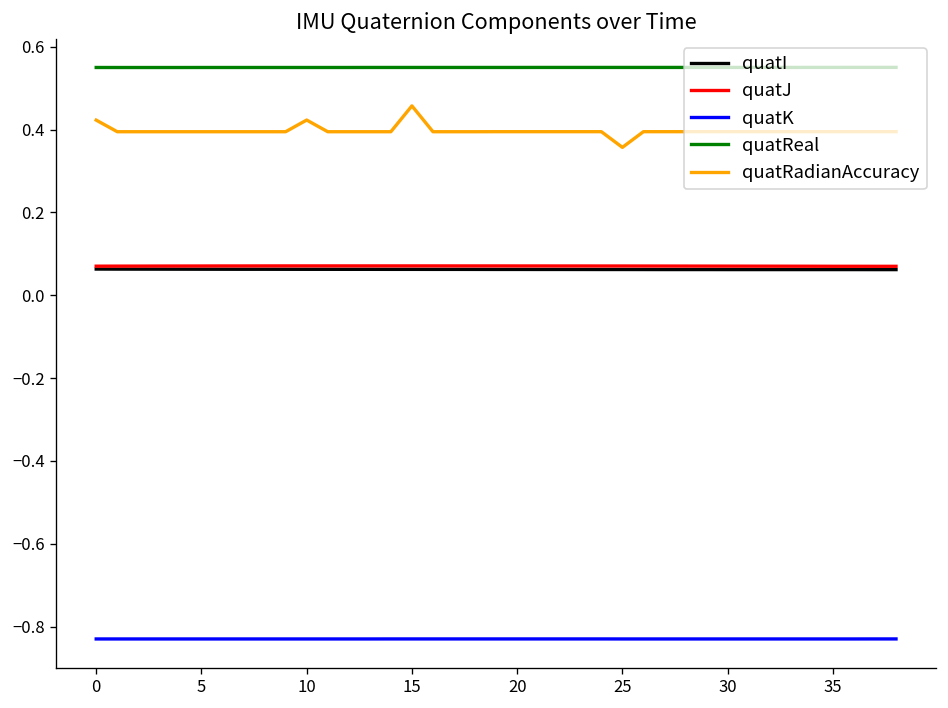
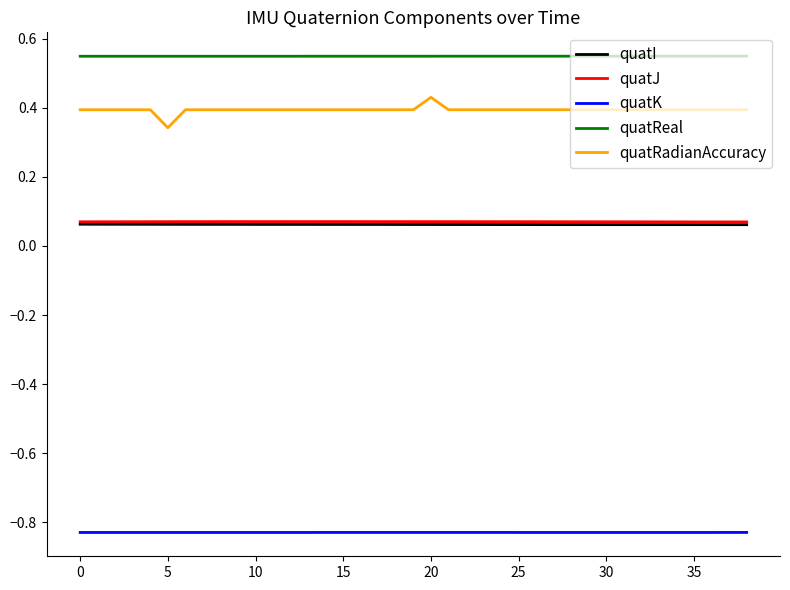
quatRadianAccuracy, 0: 0.42 -> 0.39
quatRadianAccuracy, 5: 0.39 -> 0.34
quatRadianAccuracy, 10: 0.42 -> 0.39
quatRadianAccuracy, 15: 0.46 -> 0.39
quatRadianAccuracy, 20: 0.39 -> 0.43
quatRadianAccuracy, 25: 0.36 -> 0.39
